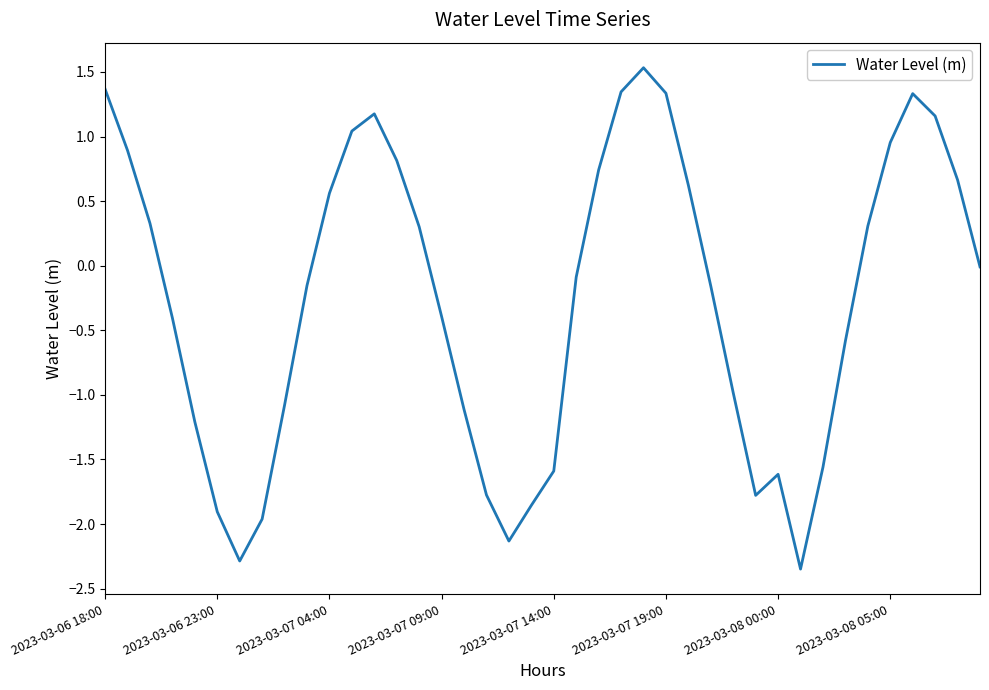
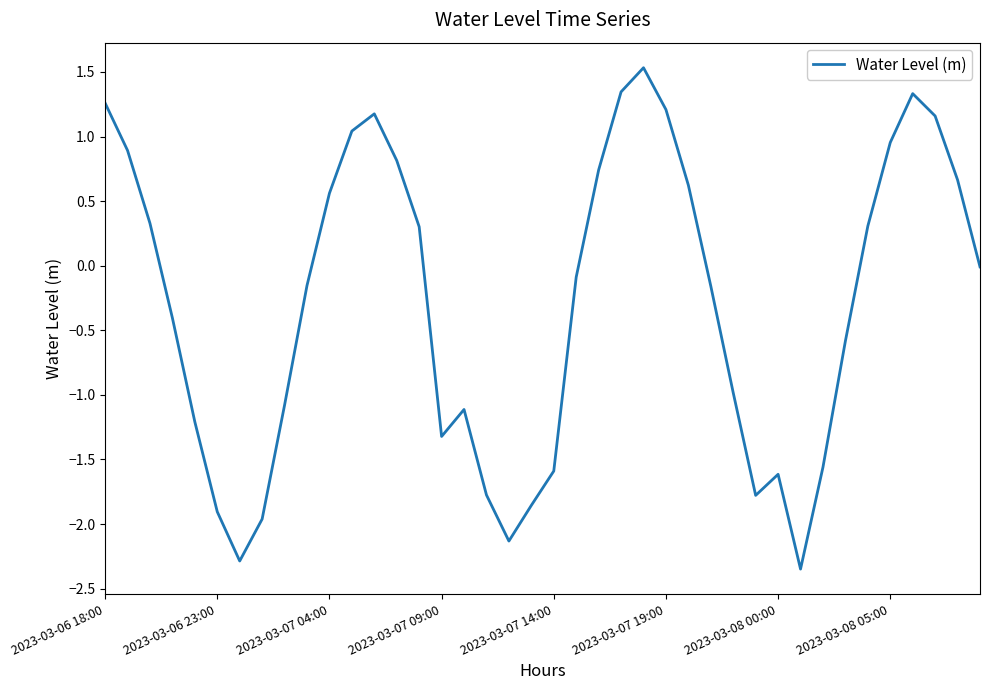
2023-03-06 18:00: 1.37 -> 1.26
2023-03-07 09:00: -0.39 -> -1.32
2023-03-07 19:00: 1.34 -> 1.21
